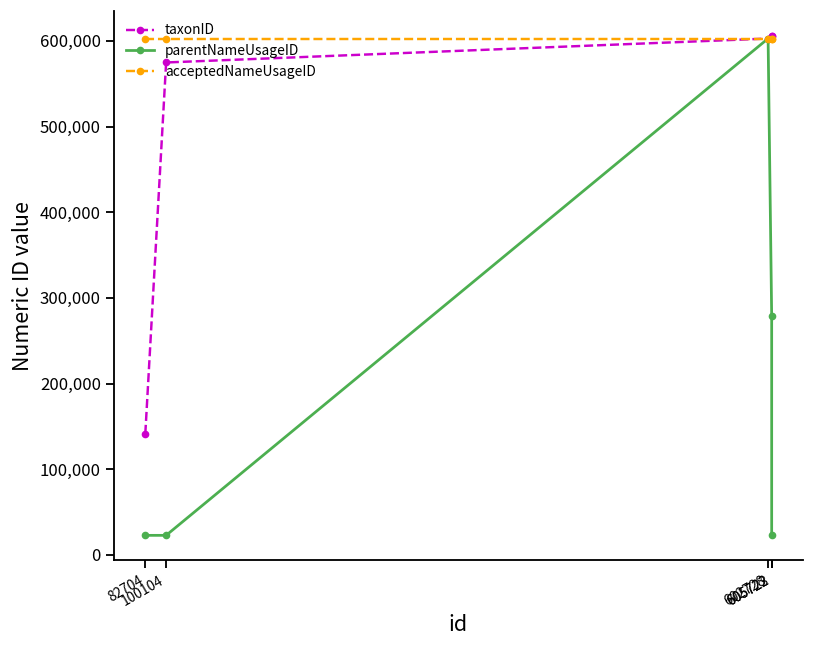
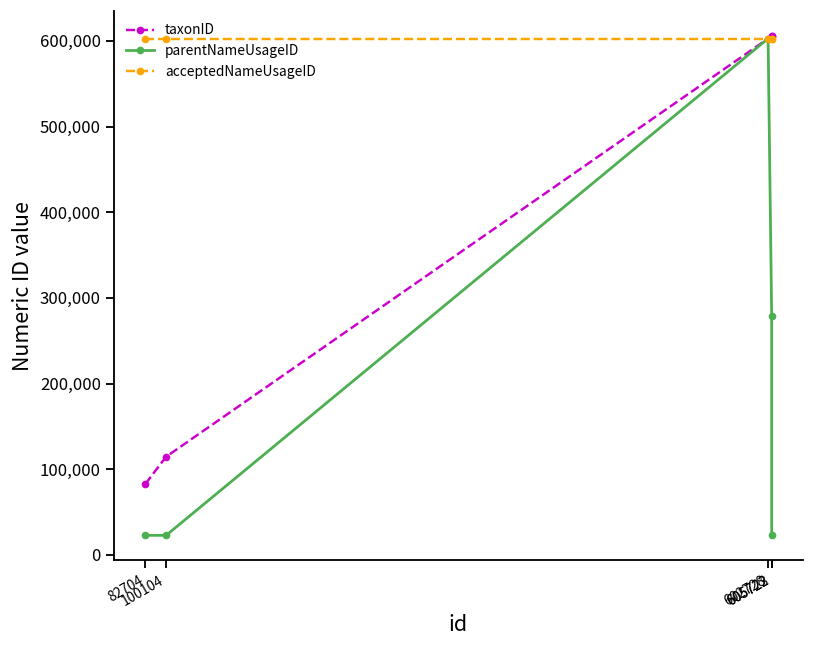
taxonID, 82704: 140,000 -> 80,000
taxonID, 100104: 570,000 -> 110,000
